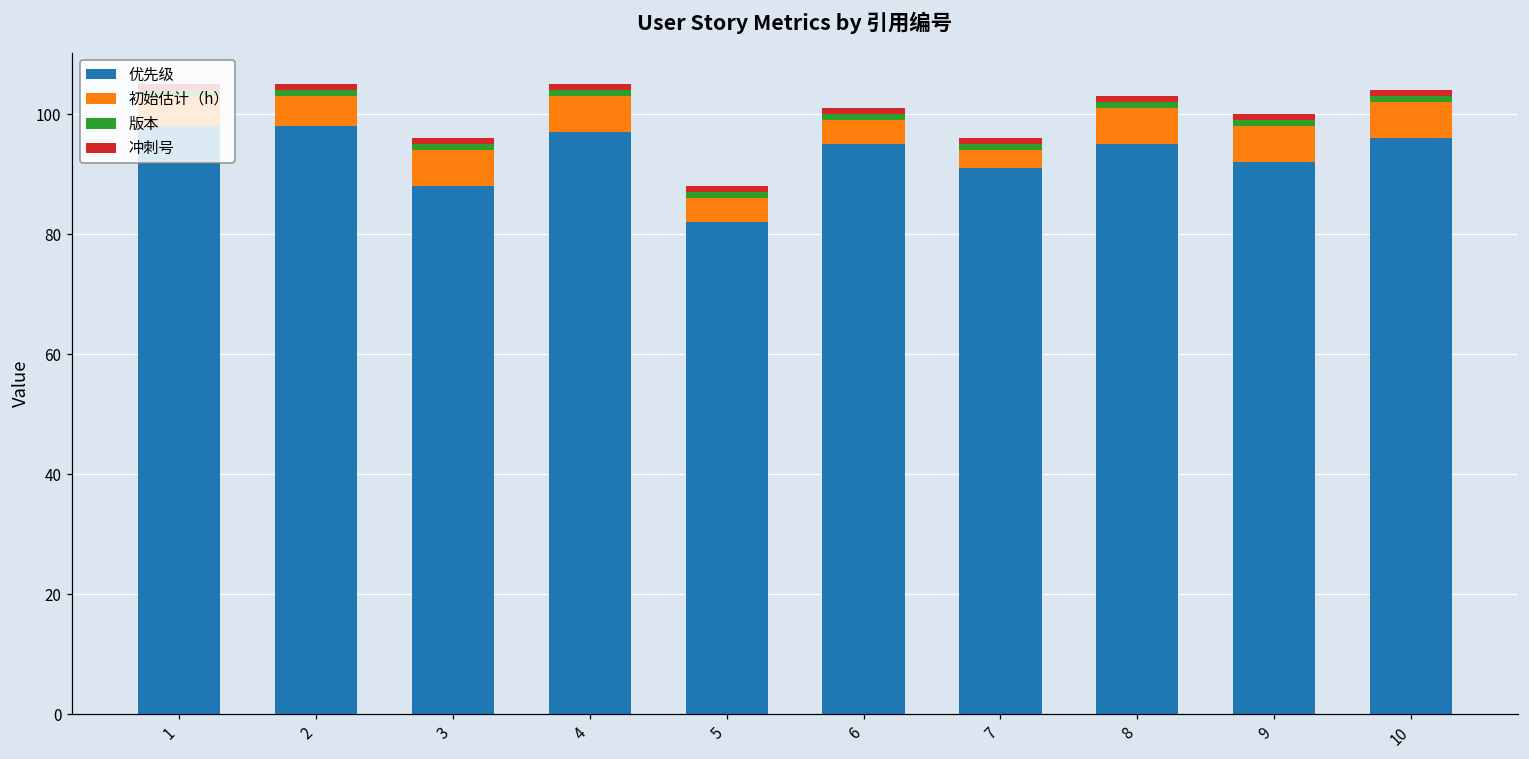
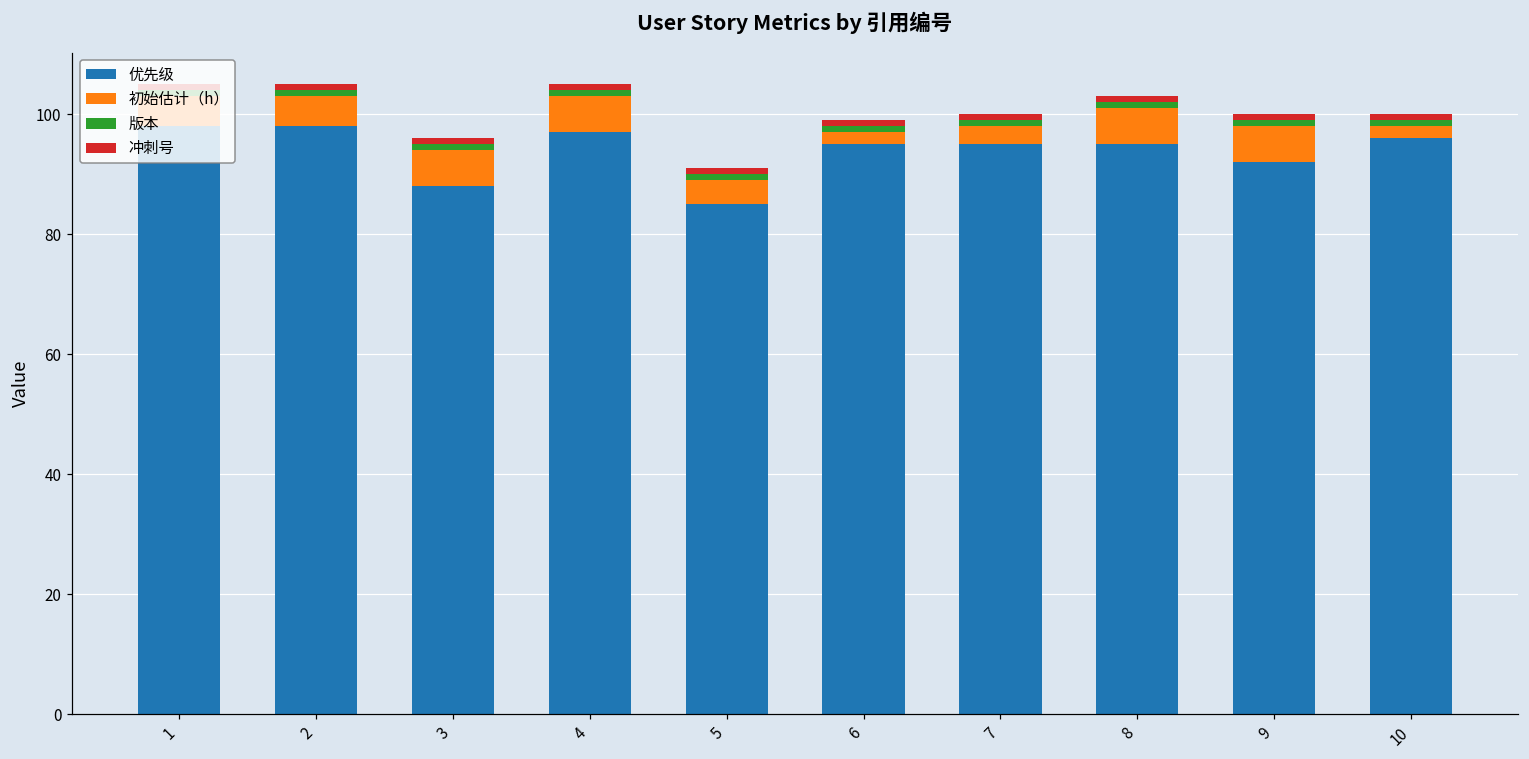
优先级, 5: 82 -> 85
初始估计（h）, 6: 4 -> 2
优先级, 7: 91 -> 95
初始估计（h）, 10: 6 -> 2
